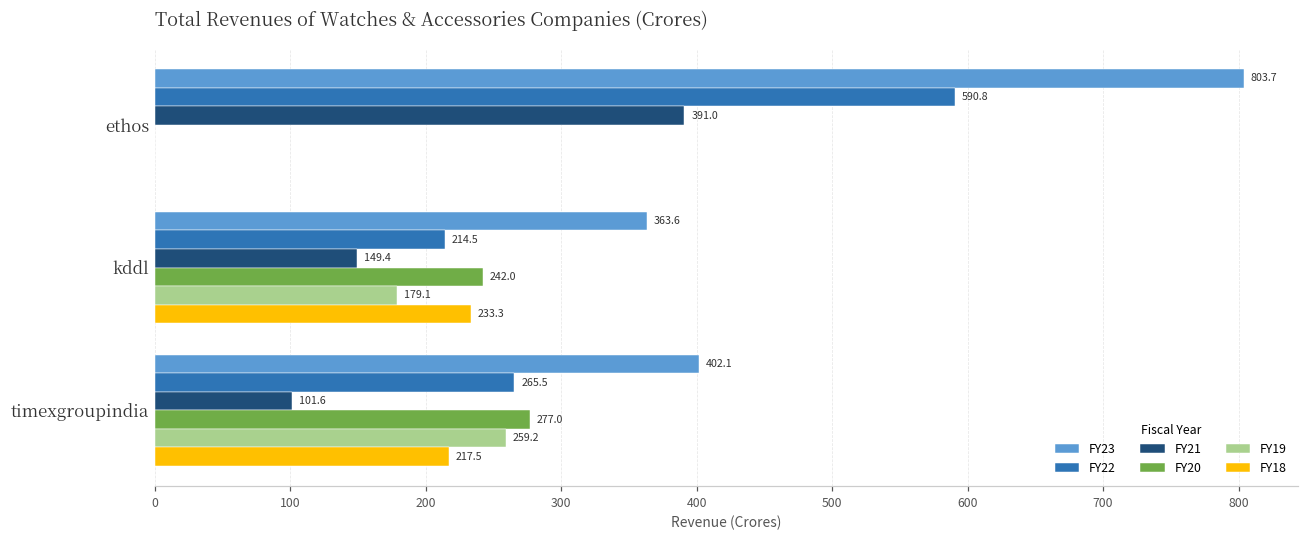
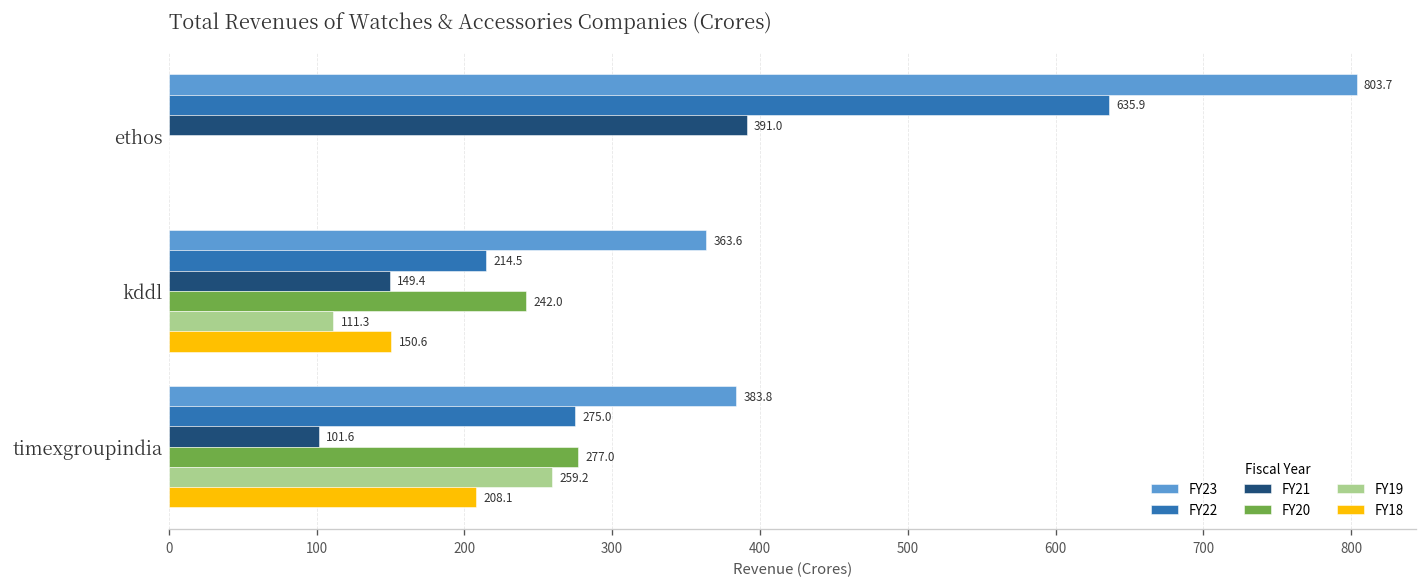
FY22, ethos: 590.8 -> 635.9
FY19, kddl: 179.1 -> 111.3
FY18, kddl: 233.3 -> 150.6
FY23, timexgroupindia: 402.1 -> 383.8
FY22, timexgroupindia: 265.5 -> 275.0
FY18, timexgroupindia: 217.5 -> 208.1
